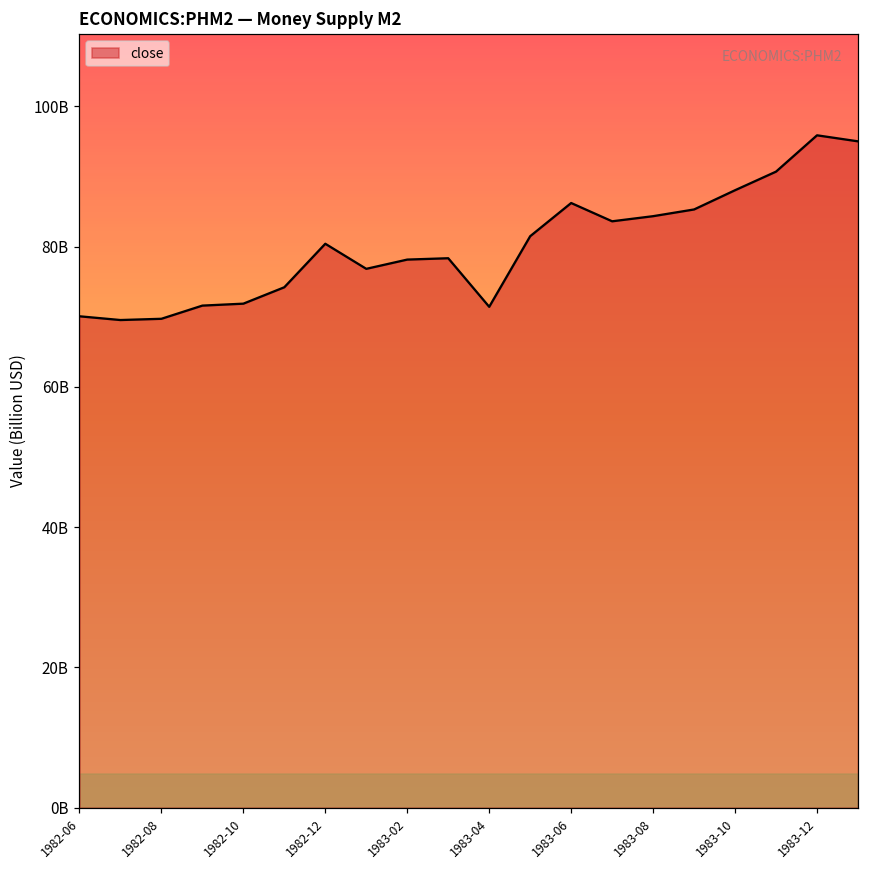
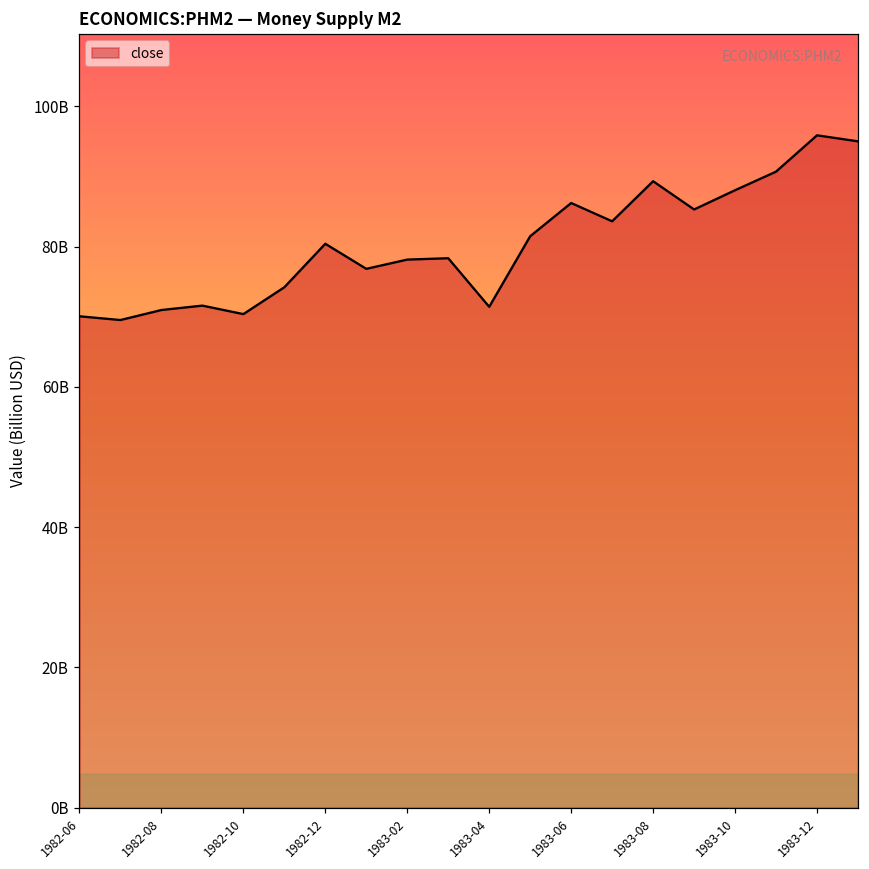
1982-08: 70000000000 -> 71000000000
1982-10: 72000000000 -> 70000000000
1983-08: 84000000000 -> 89000000000
